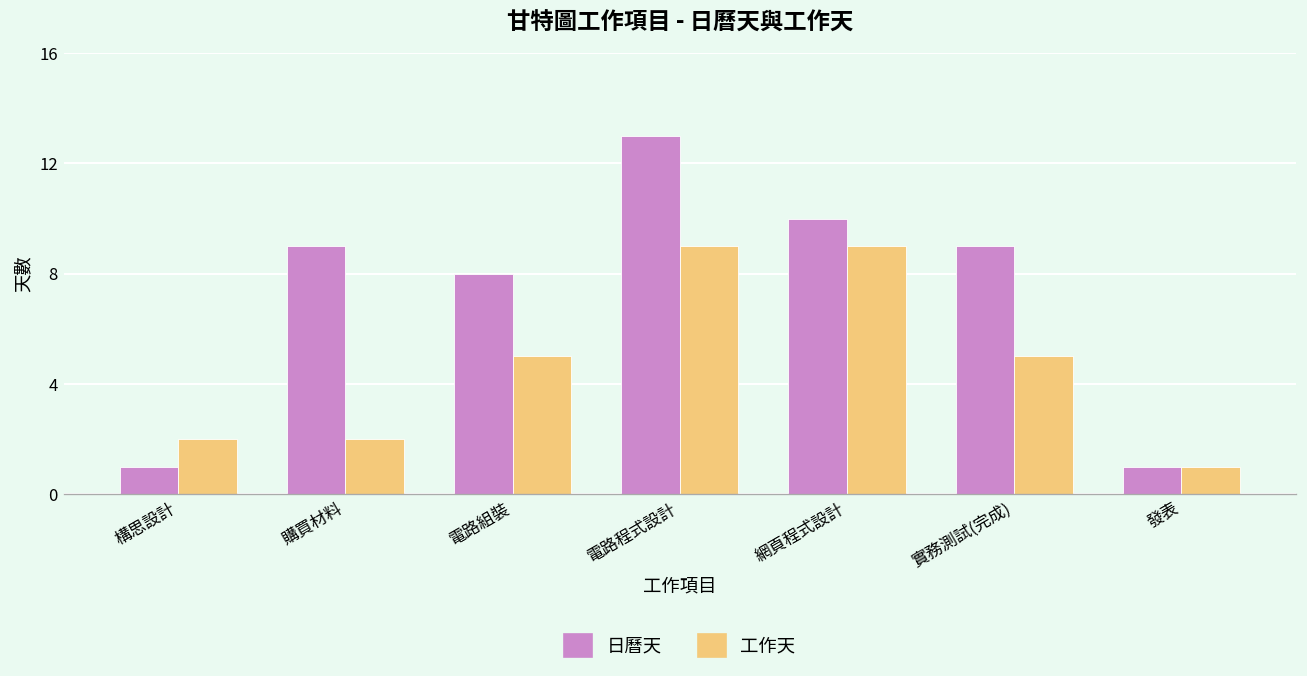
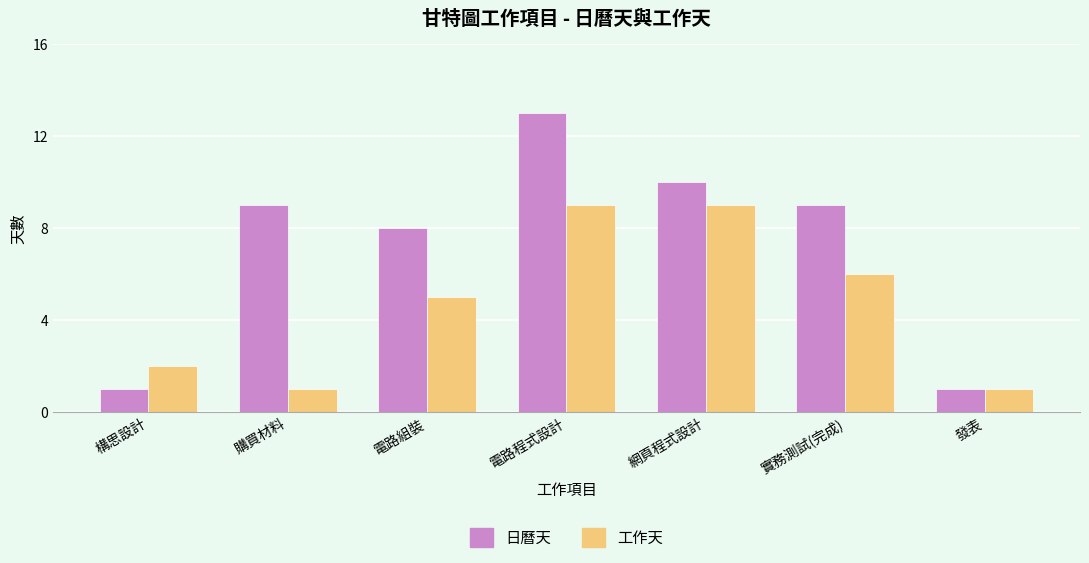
工作天, 購買材料: 2 -> 1
工作天, 實務測試(完成): 5 -> 6
